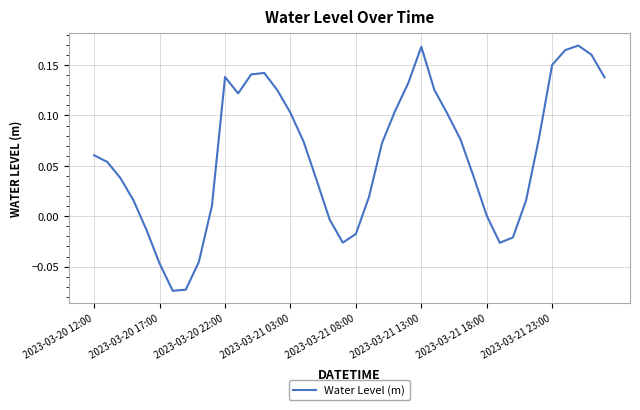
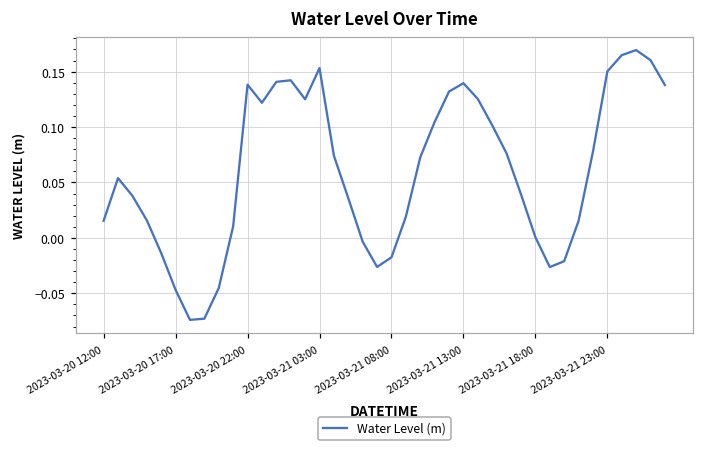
2023-03-20 12:00: 0.060 -> 0.015
2023-03-21 03:00: 0.103 -> 0.153
2023-03-21 13:00: 0.168 -> 0.140
